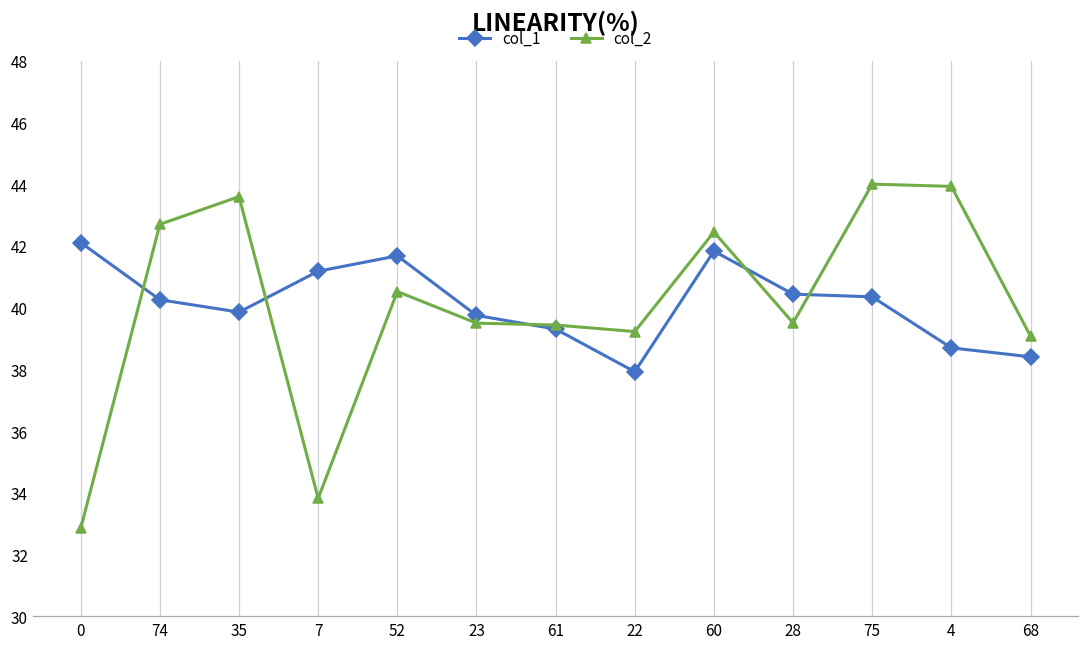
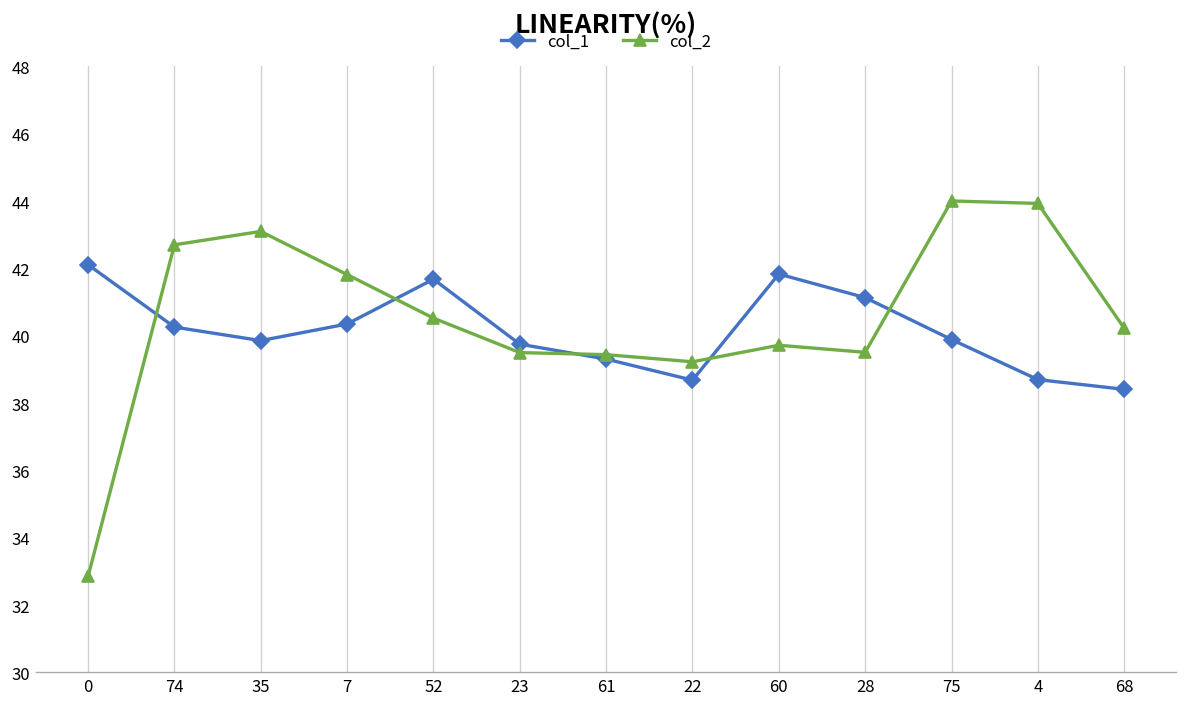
col_2, 35: 43.6 -> 43.1
col_1, 7: 41.2 -> 40.3
col_2, 7: 33.8 -> 41.8
col_1, 22: 37.9 -> 38.7
col_2, 60: 42.5 -> 39.7
col_1, 28: 40.4 -> 41.1
col_1, 75: 40.4 -> 39.9
col_2, 68: 39.1 -> 40.2
